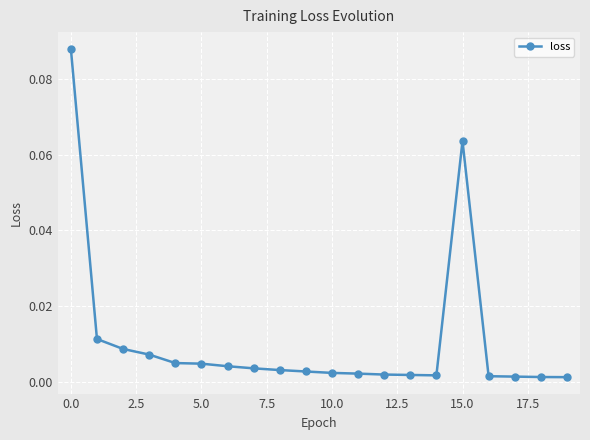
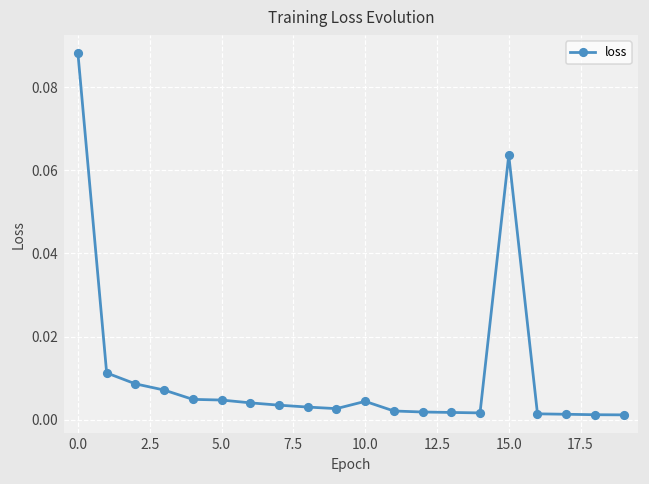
10.0: 0.002 -> 0.004
